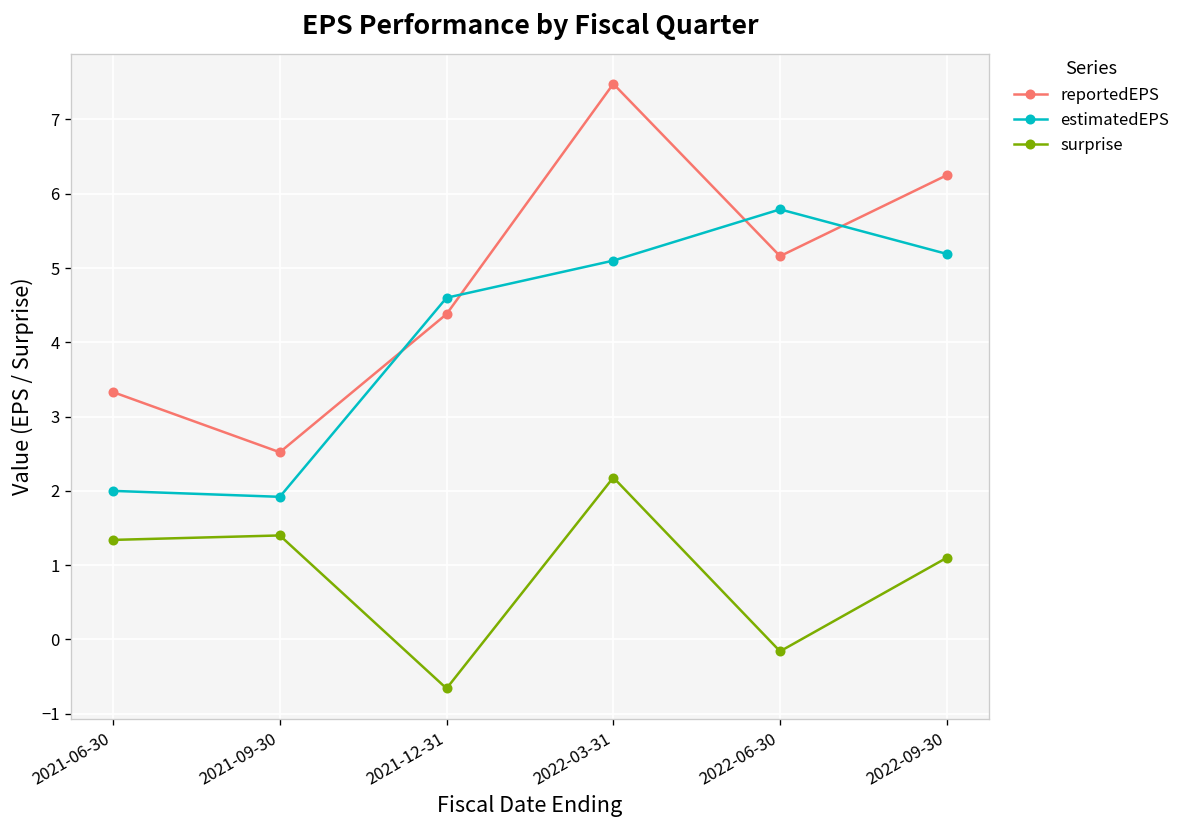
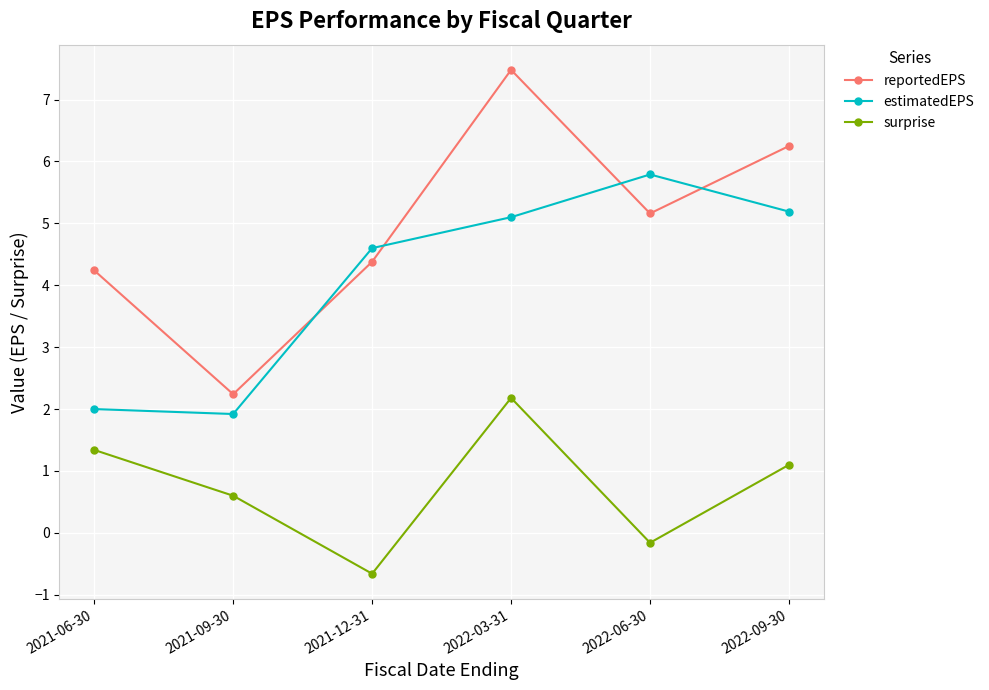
reportedEPS, 2021-06-30: 3.3 -> 4.2
reportedEPS, 2021-09-30: 2.5 -> 2.2
surprise, 2021-09-30: 1.4 -> 0.6
